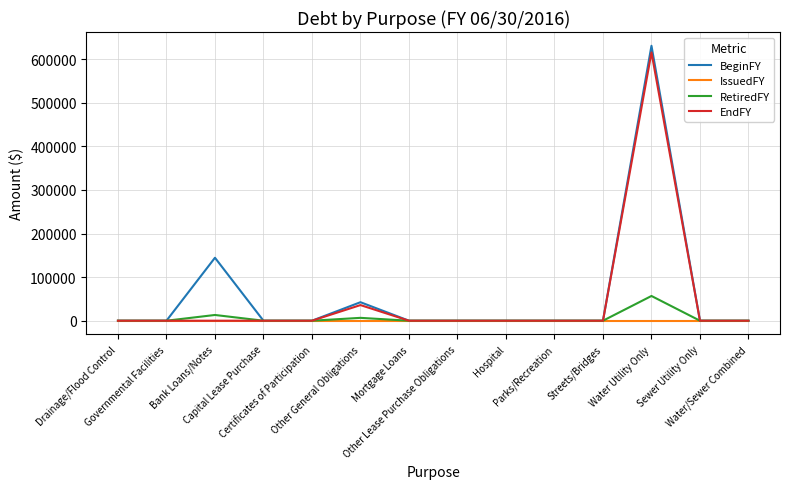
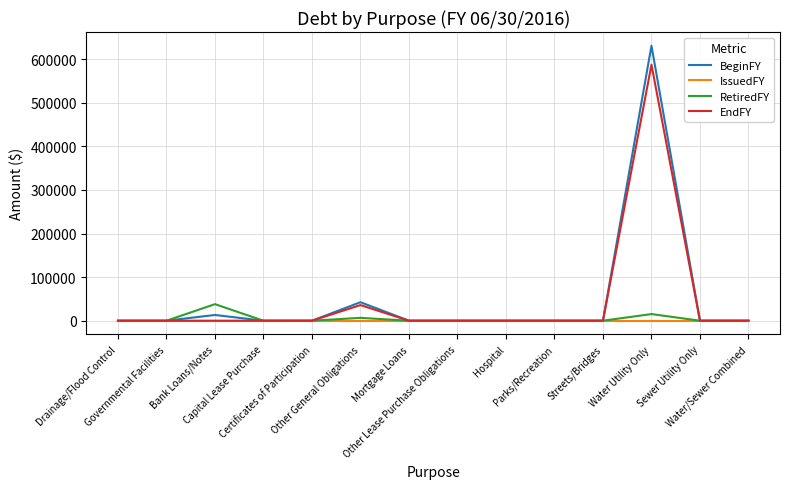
BeginFY, Bank Loans/Notes: 140000 -> 10000
RetiredFY, Bank Loans/Notes: 10000 -> 40000
RetiredFY, Water Utility Only: 60000 -> 20000
EndFY, Water Utility Only: 620000 -> 590000
